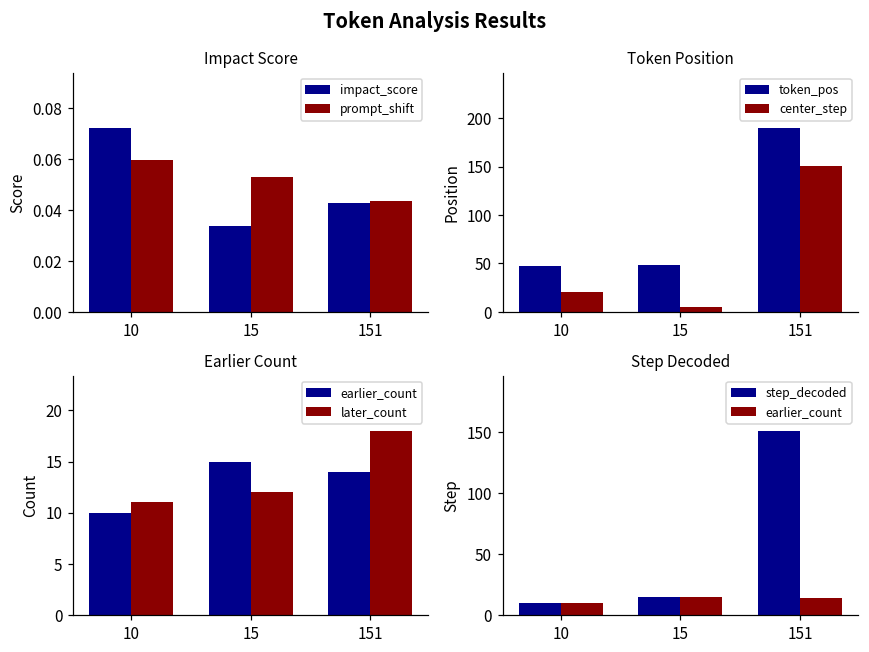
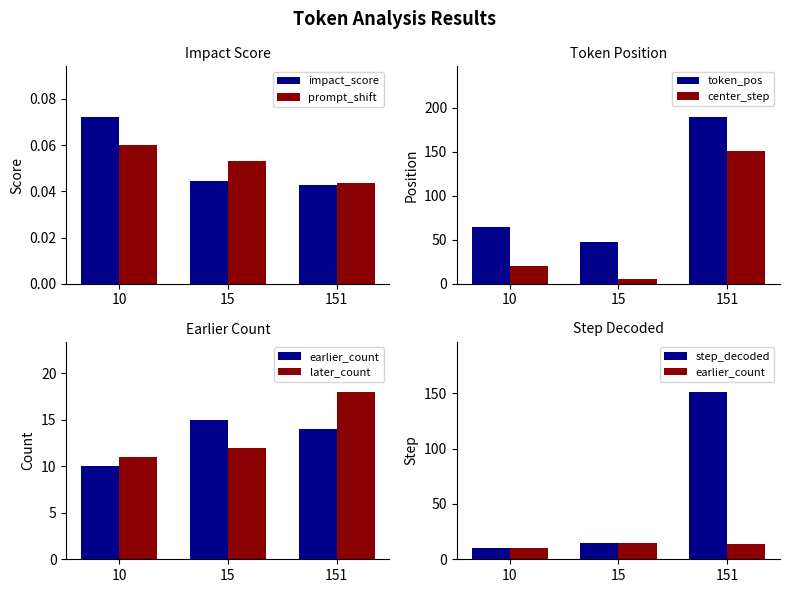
Impact Score, impact_score, 15: 0.034 -> 0.044
Token Position, token_pos, 10: 50 -> 70
